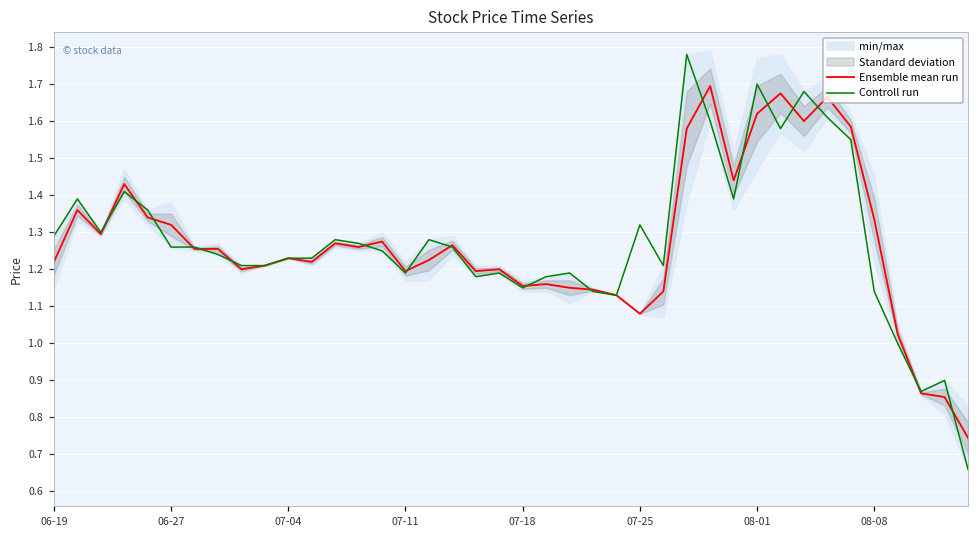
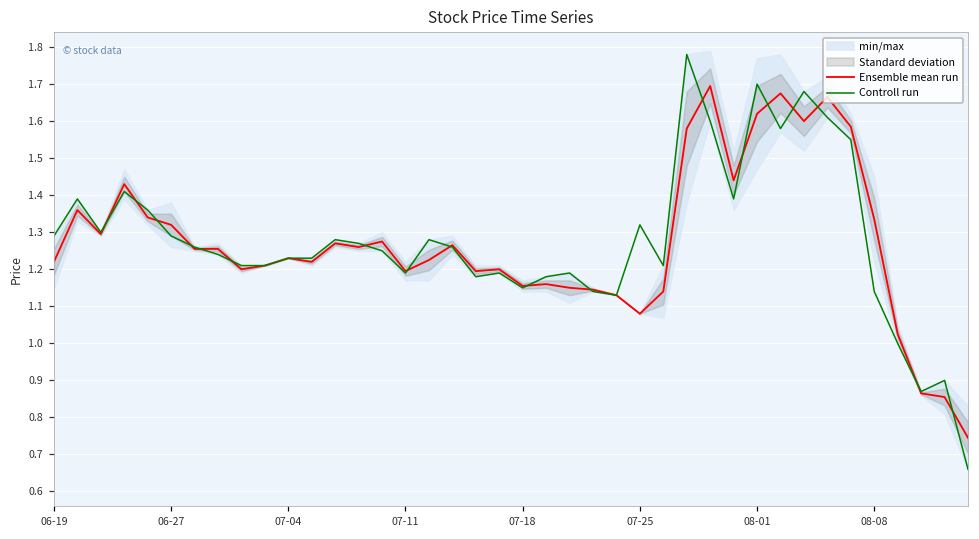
Controll run, 06-27: 1.26 -> 1.29
